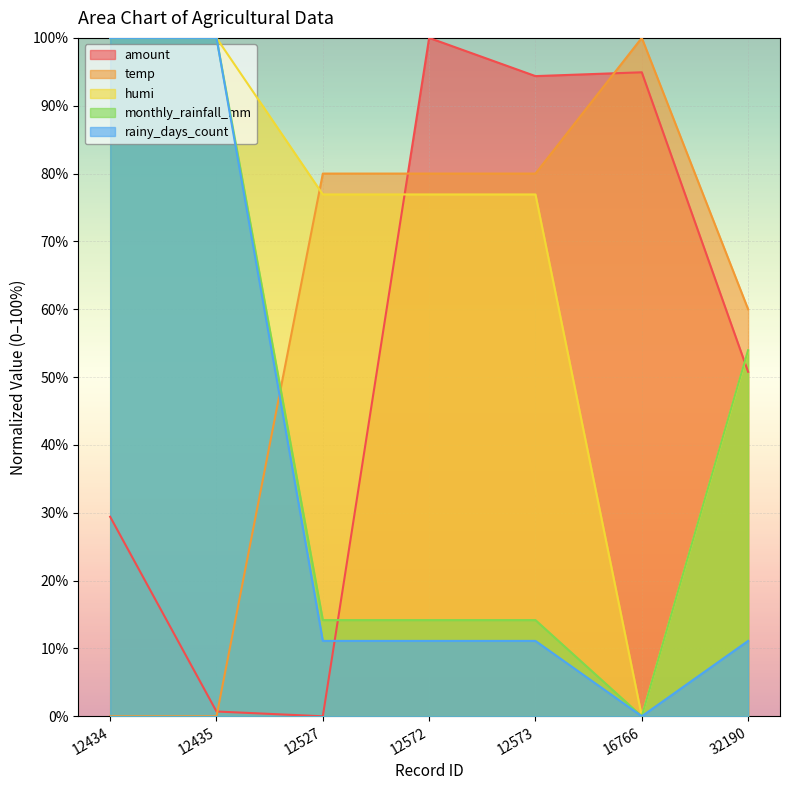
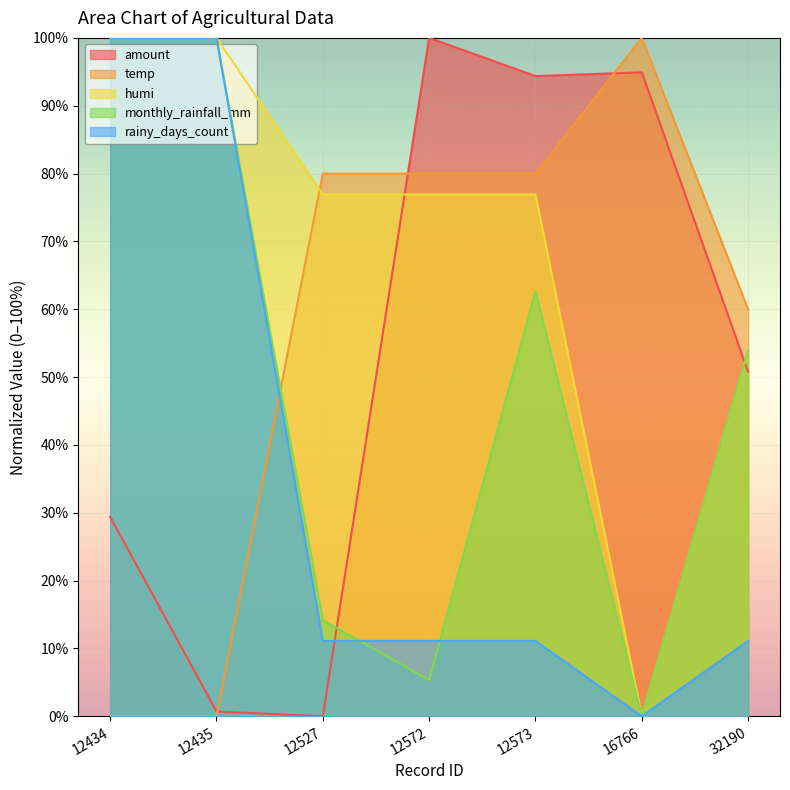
monthly_rainfall_mm, 12572: 14% -> 5%
monthly_rainfall_mm, 12573: 14% -> 63%
